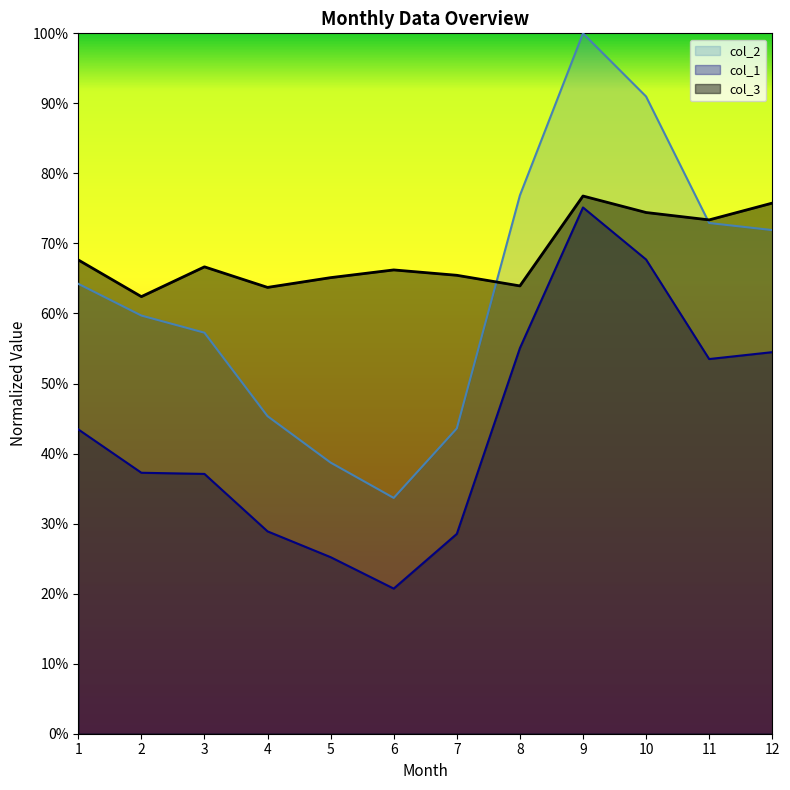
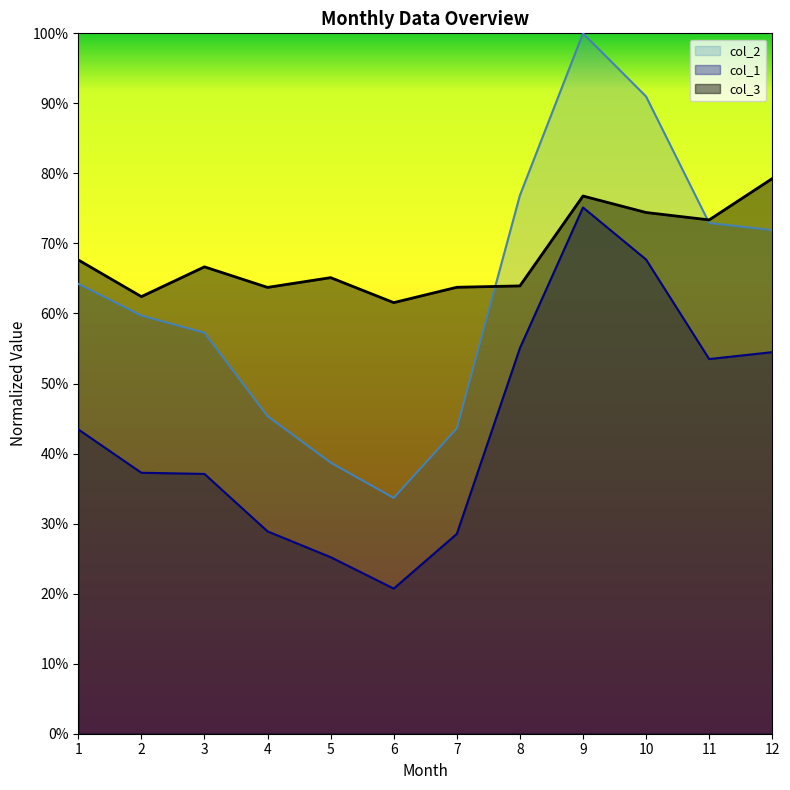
col_3, 6: 66% -> 62%
col_3, 7: 65% -> 64%
col_3, 12: 76% -> 79%
